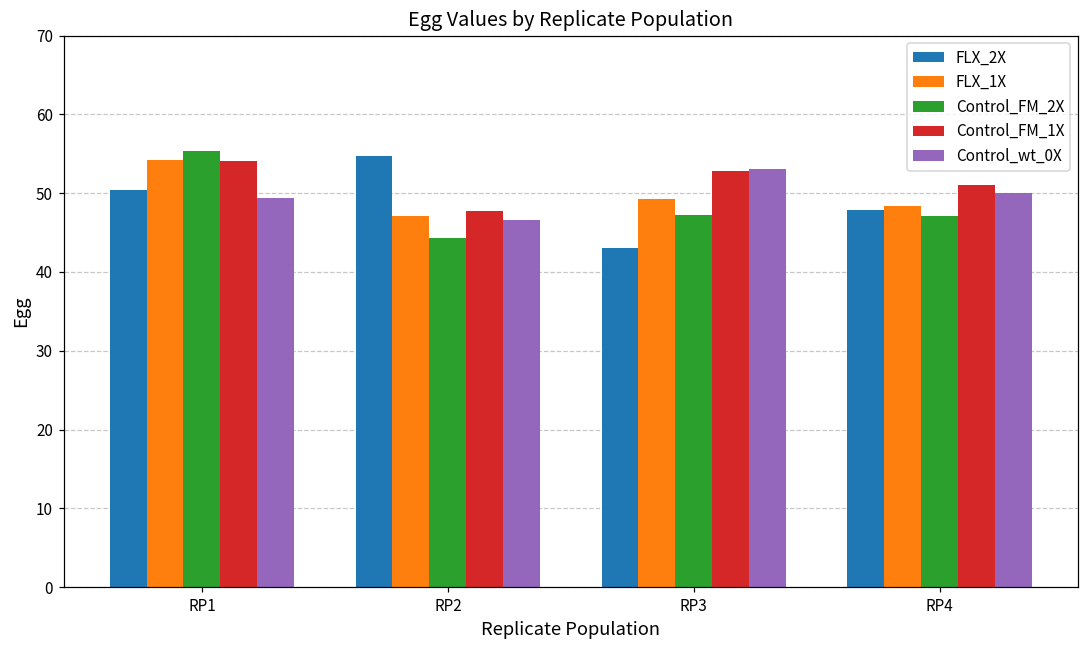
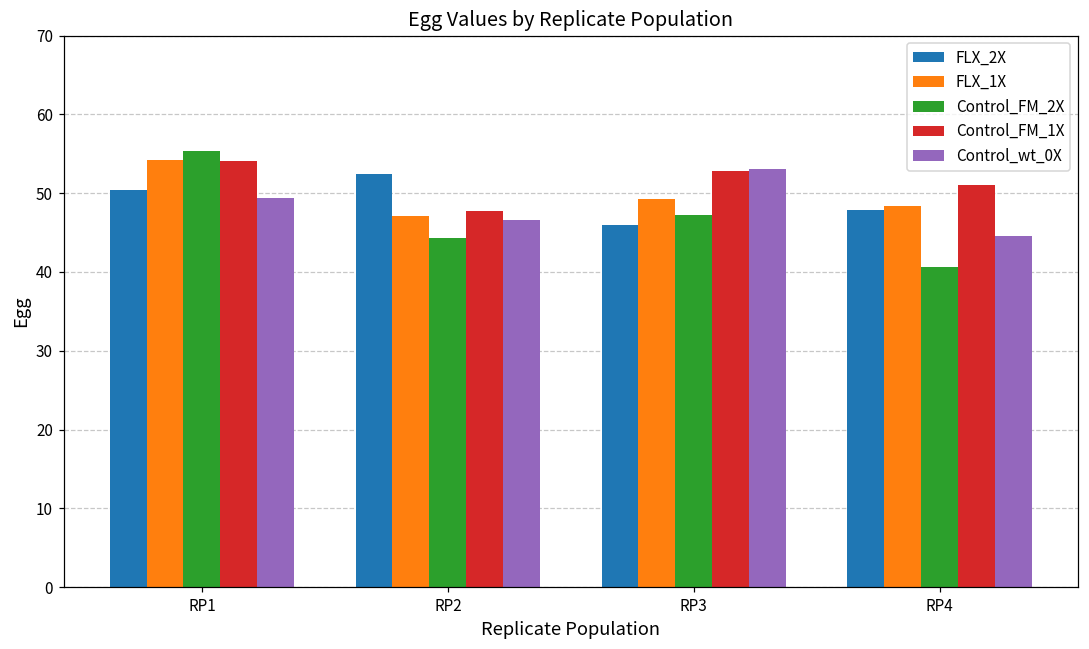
FLX_2X, RP2: 55 -> 52
FLX_2X, RP3: 43 -> 46
Control_FM_2X, RP4: 47 -> 41
Control_wt_0X, RP4: 50 -> 45
